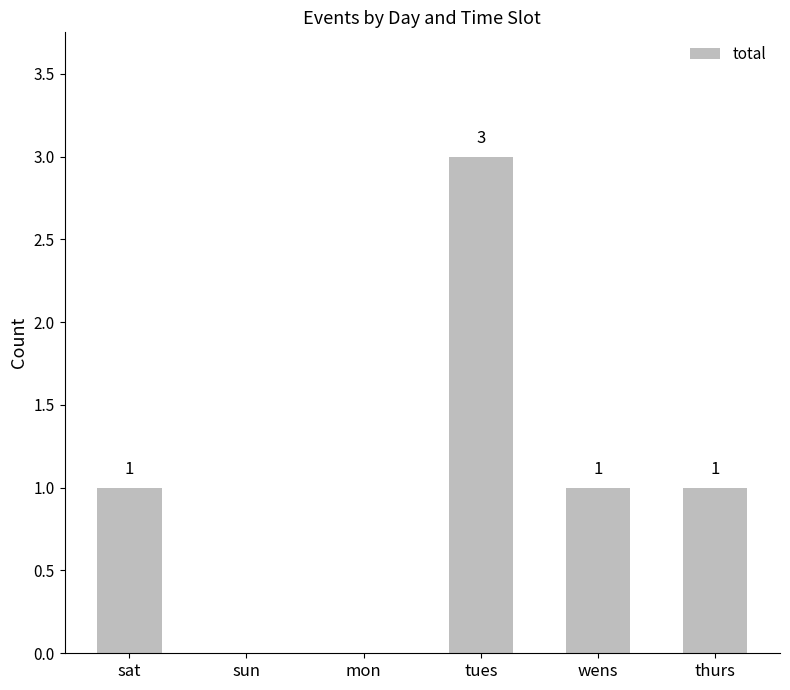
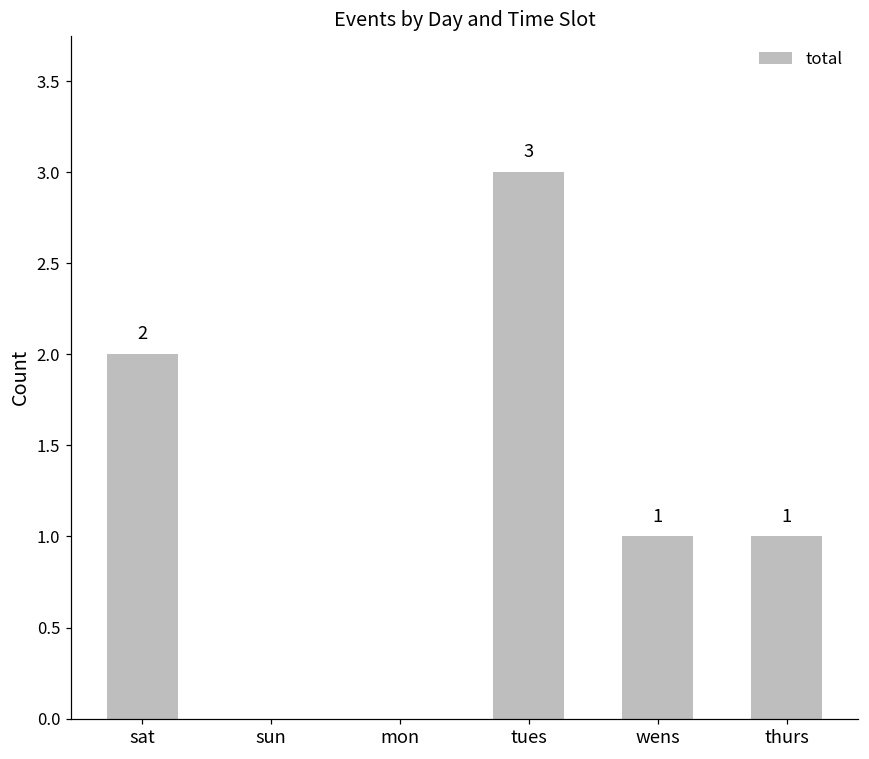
sat: 1 -> 2
